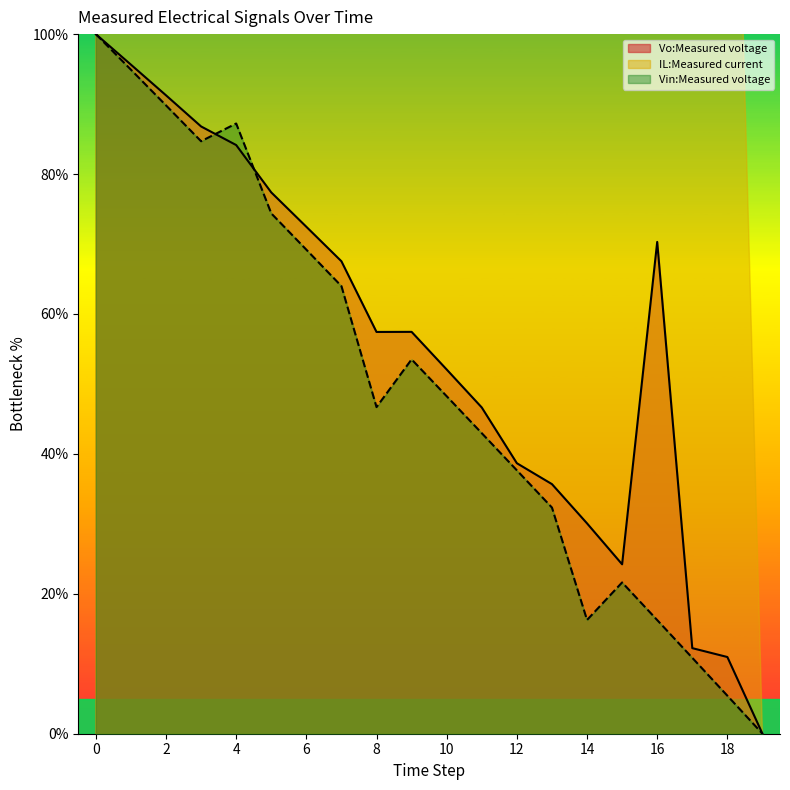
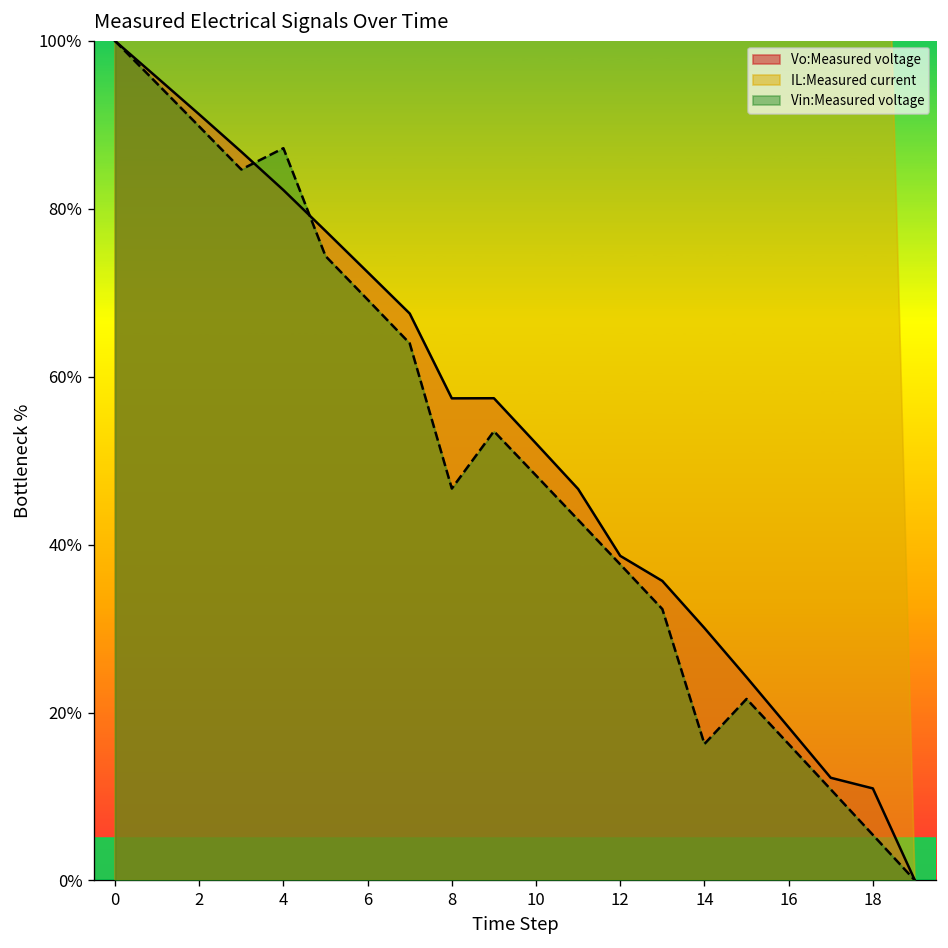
Vo:Measured voltage, 4: 84% -> 82%
Vo:Measured voltage, 16: 70% -> 18%
